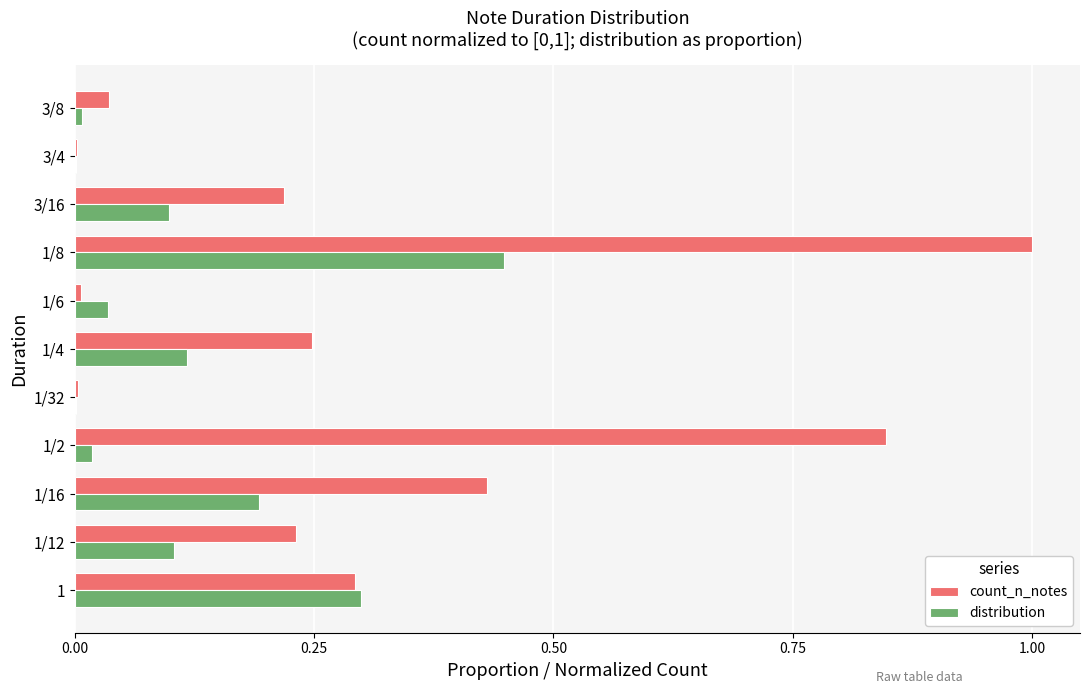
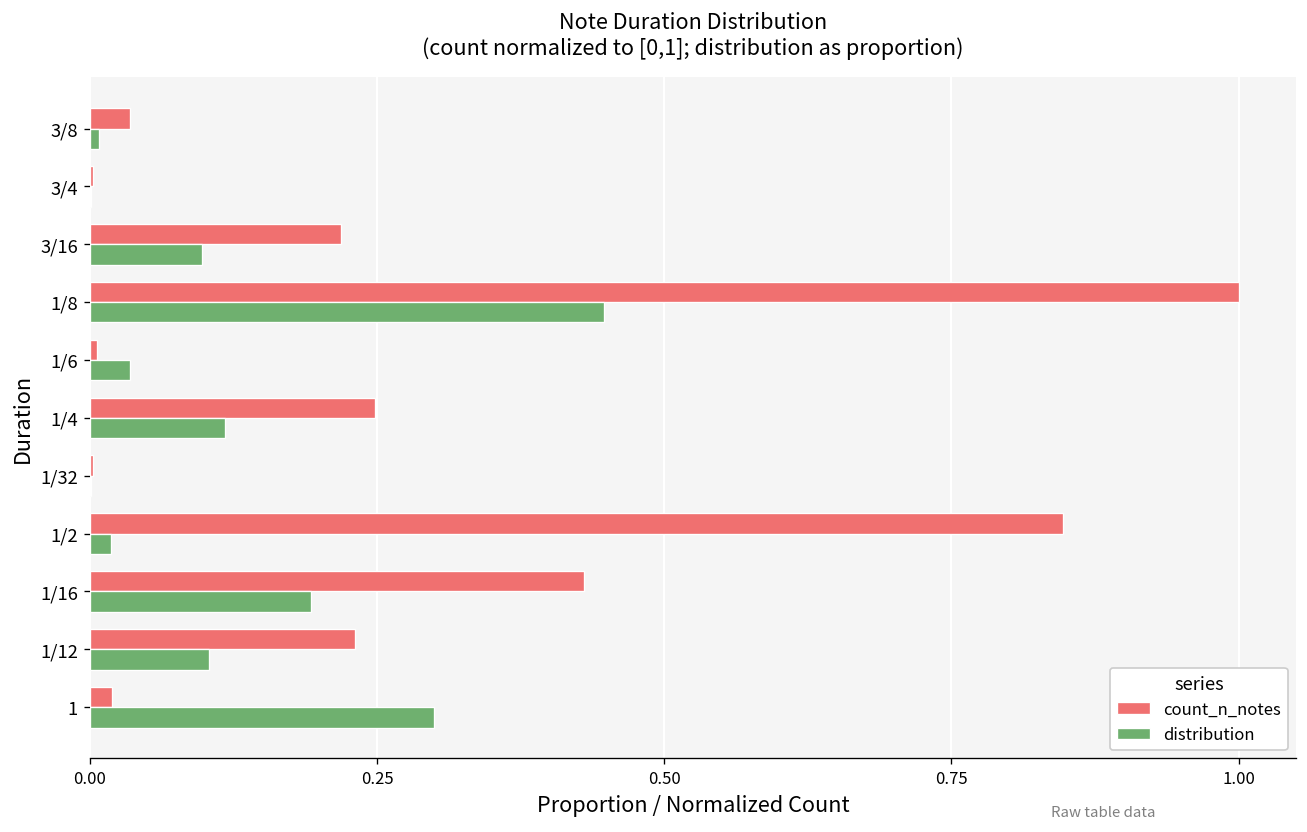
count_n_notes, 1: 0.29 -> 0.02
